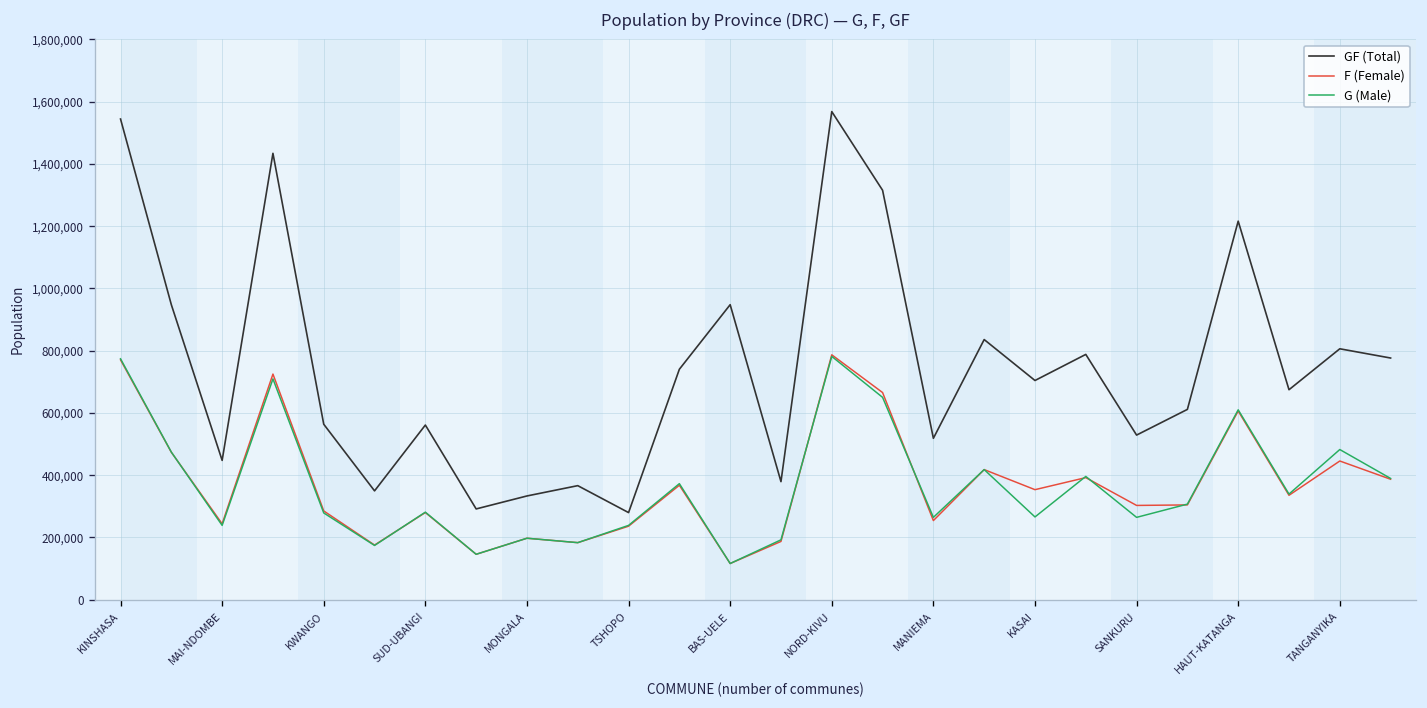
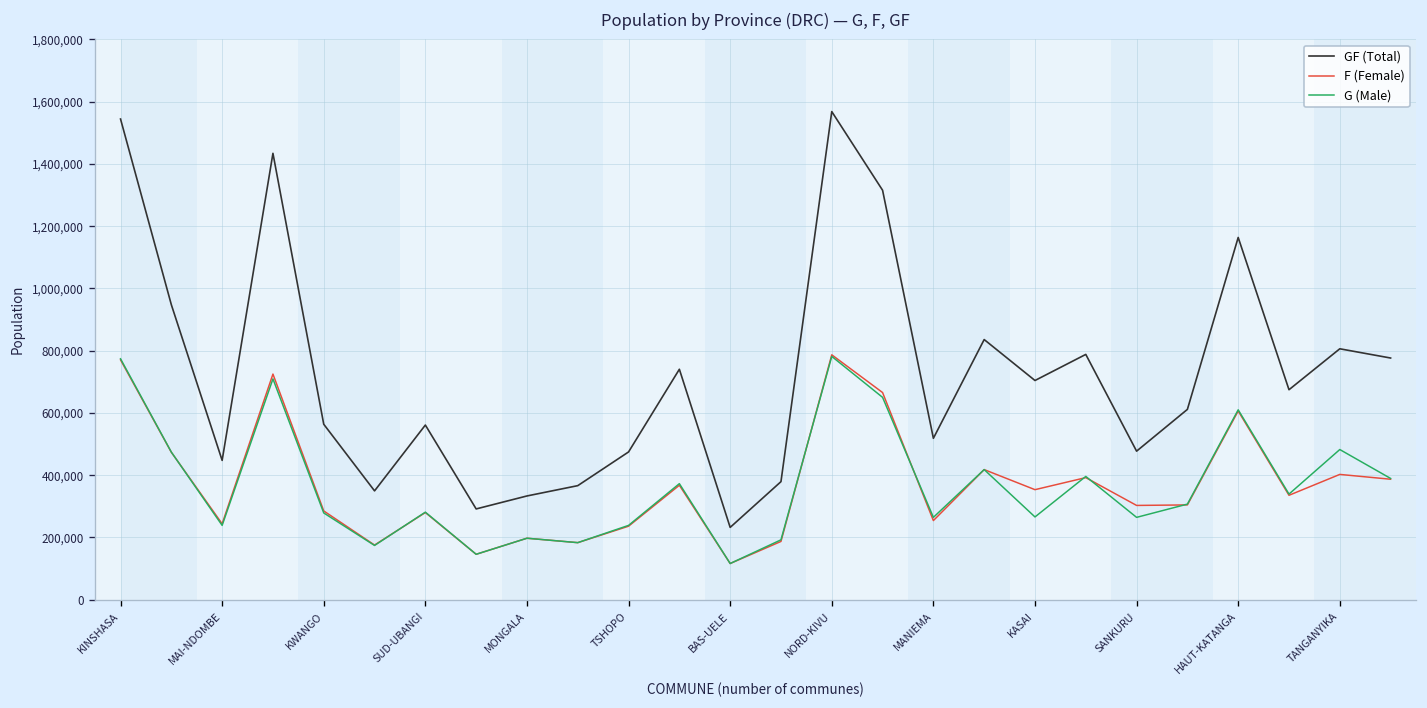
GF (Total), TSHOPO: 280,000 -> 470,000
GF (Total), BAS-UELE: 950,000 -> 230,000
GF (Total), SANKURU: 530,000 -> 480,000
GF (Total), HAUT-KATANGA: 1,220,000 -> 1,160,000
F (Female), TANGANYIKA: 450,000 -> 400,000
